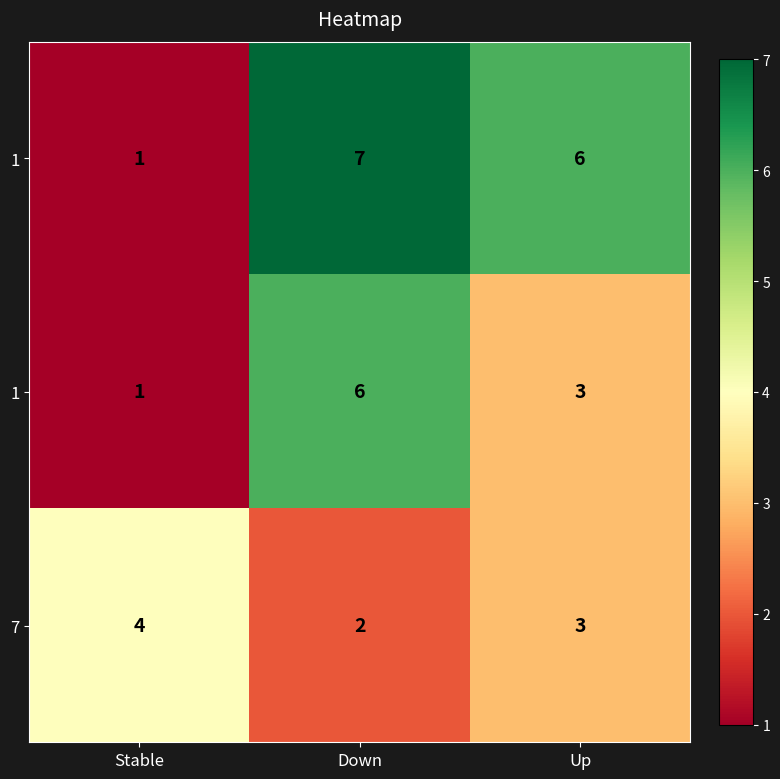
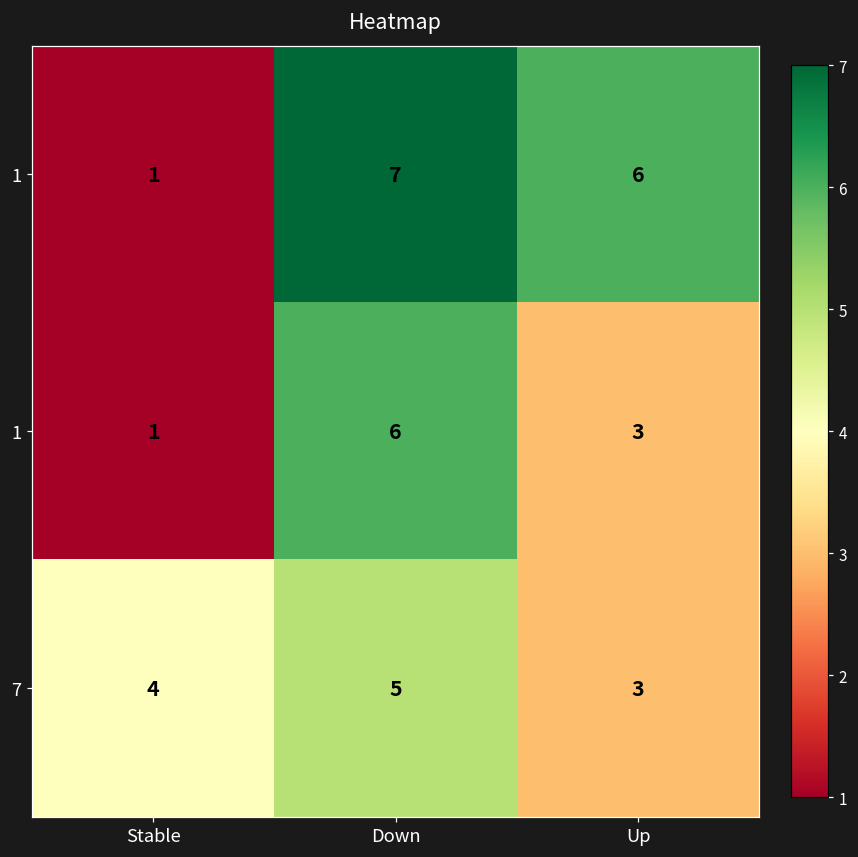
7, Down: 2 -> 5
